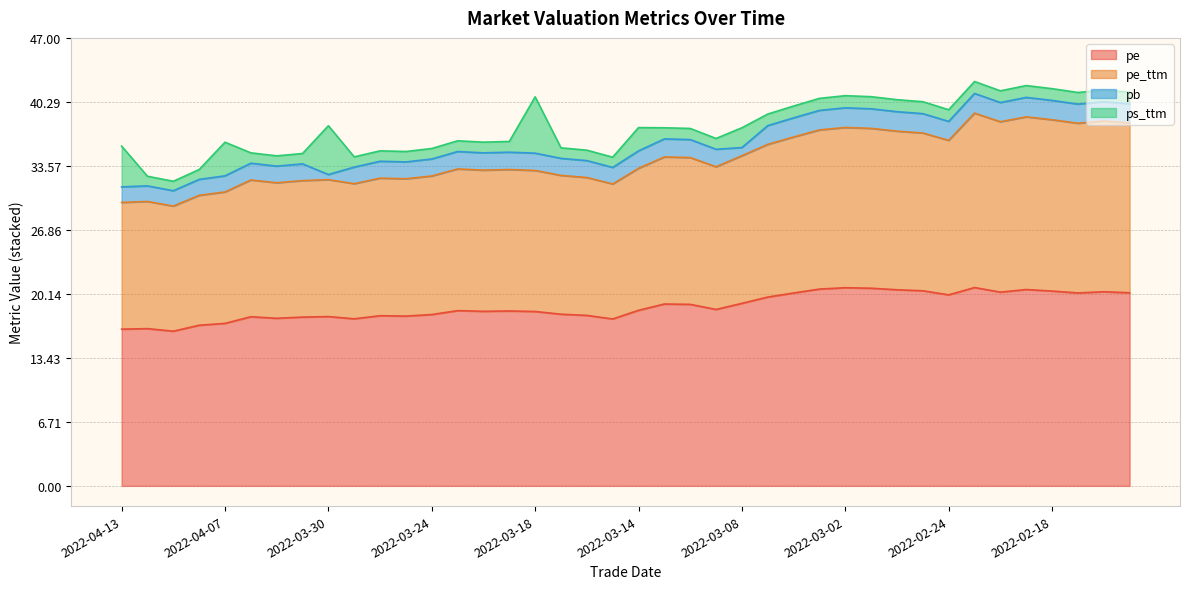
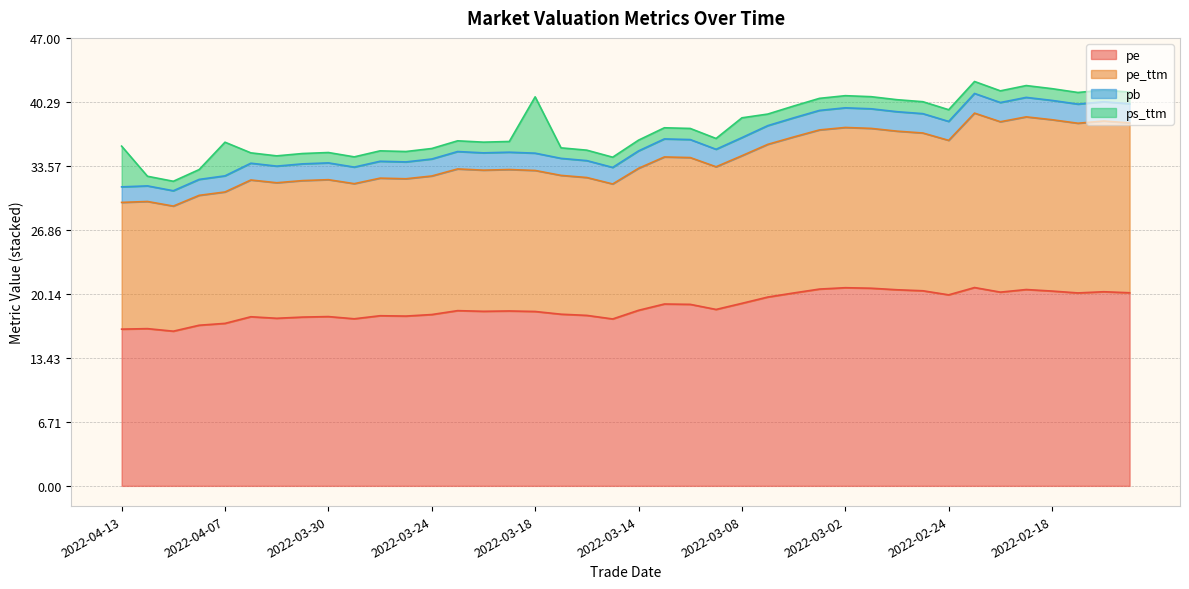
pb, 2022-03-30: 1 -> 2
ps_ttm, 2022-03-30: 5 -> 1
ps_ttm, 2022-03-14: 2 -> 1
pb, 2022-03-08: 1 -> 2
